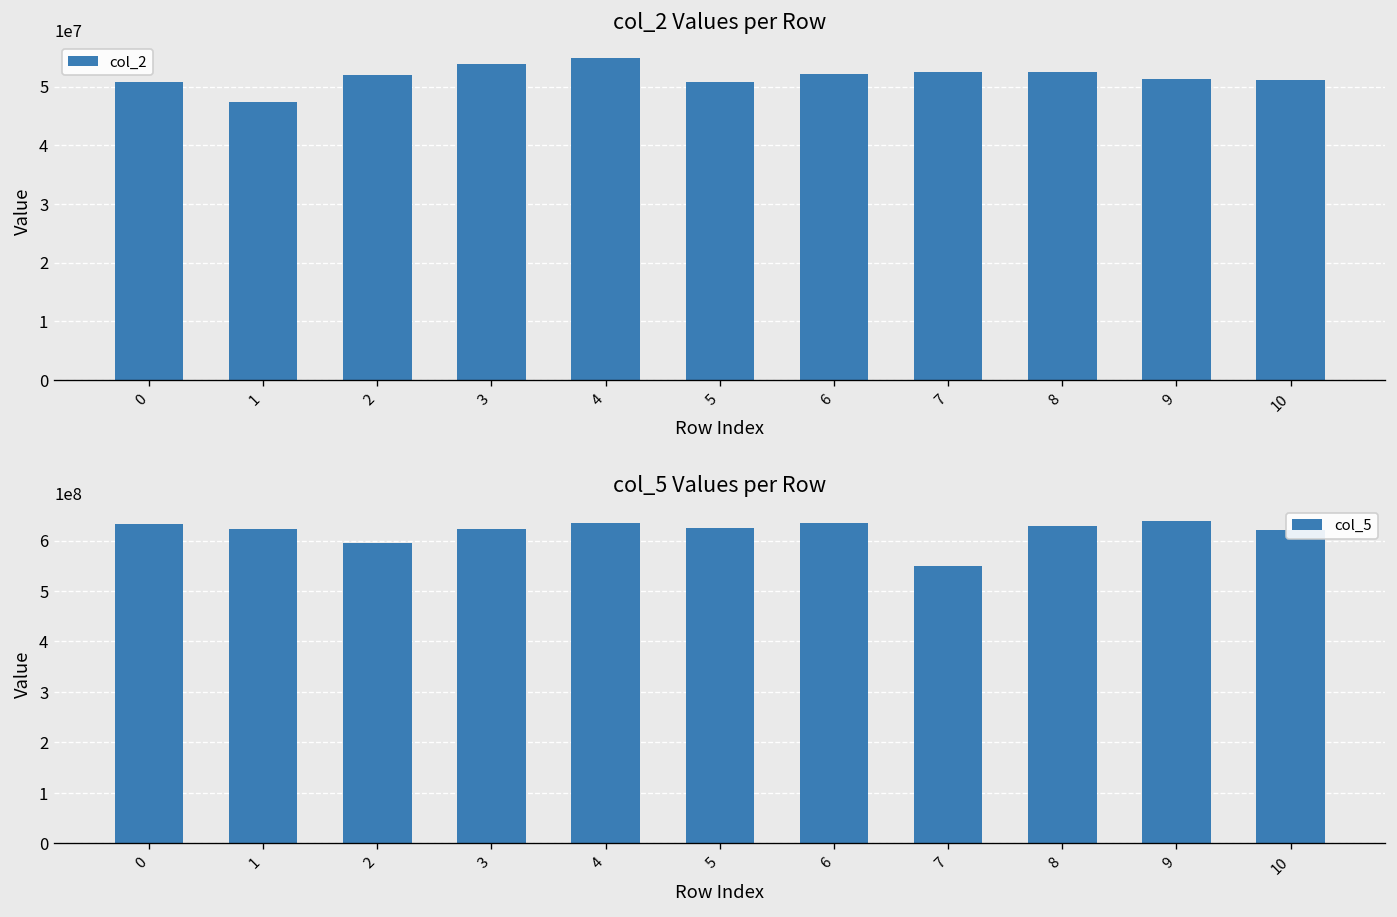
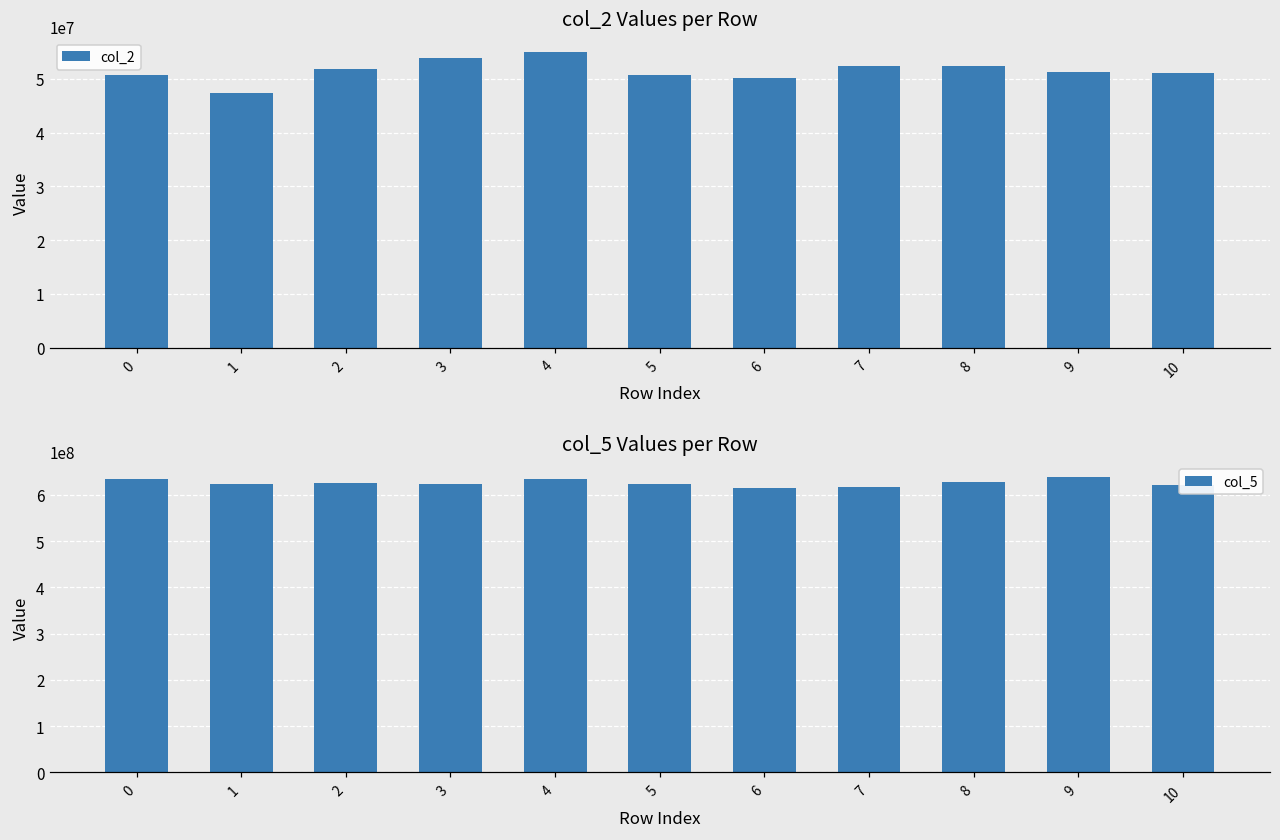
col_2 Values per Row, 6: 52000000 -> 50000000
col_5 Values per Row, 2: 600000000 -> 630000000
col_5 Values per Row, 6: 640000000 -> 620000000
col_5 Values per Row, 7: 550000000 -> 620000000
